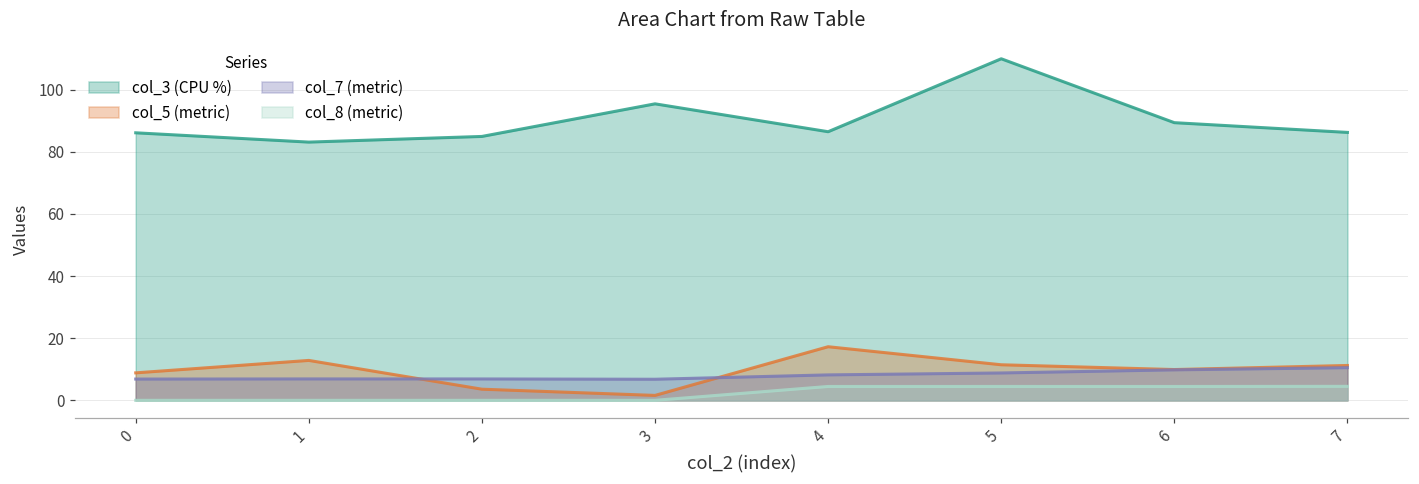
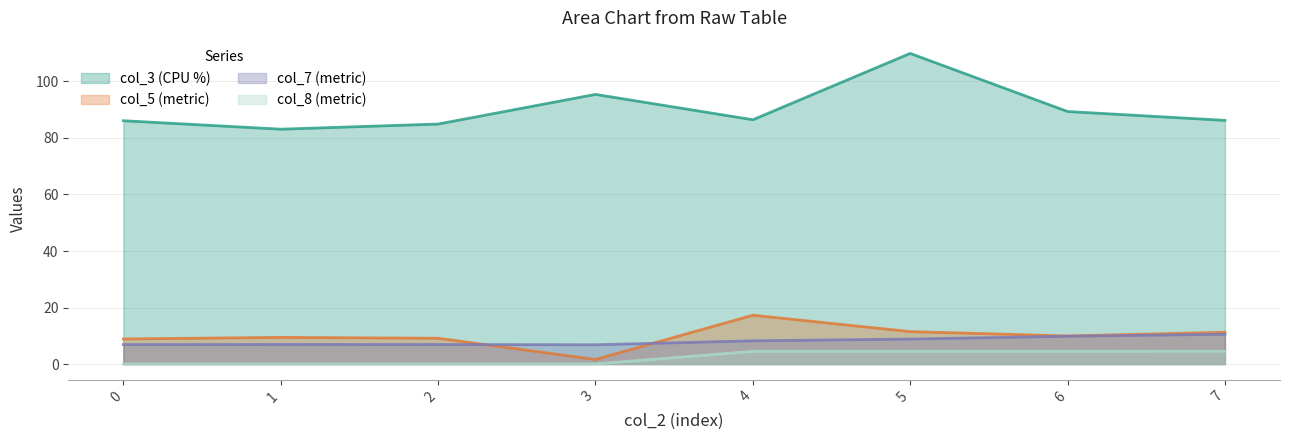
col_5 (metric), 1: 13 -> 9
col_5 (metric), 2: 4 -> 9
